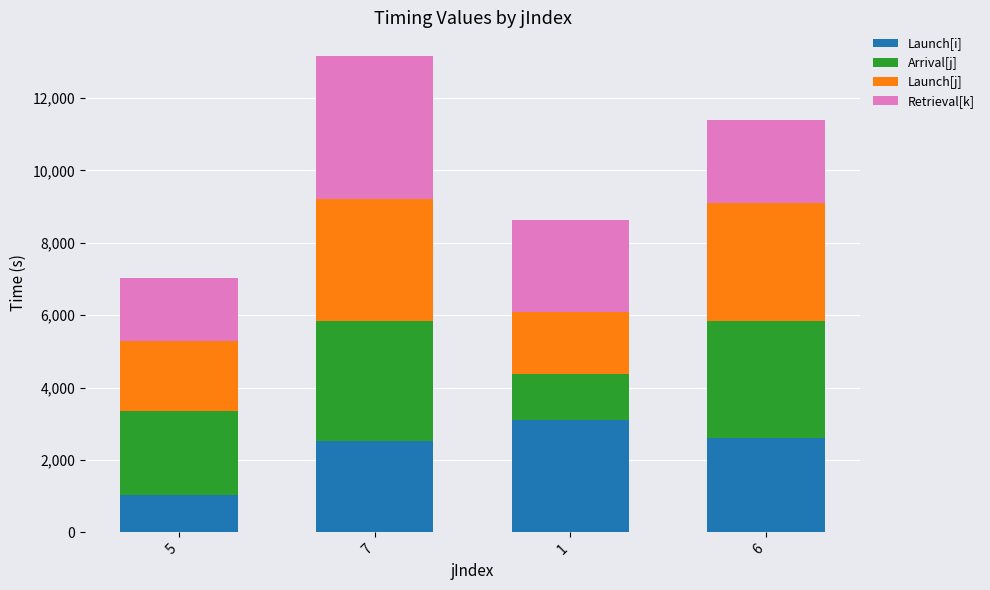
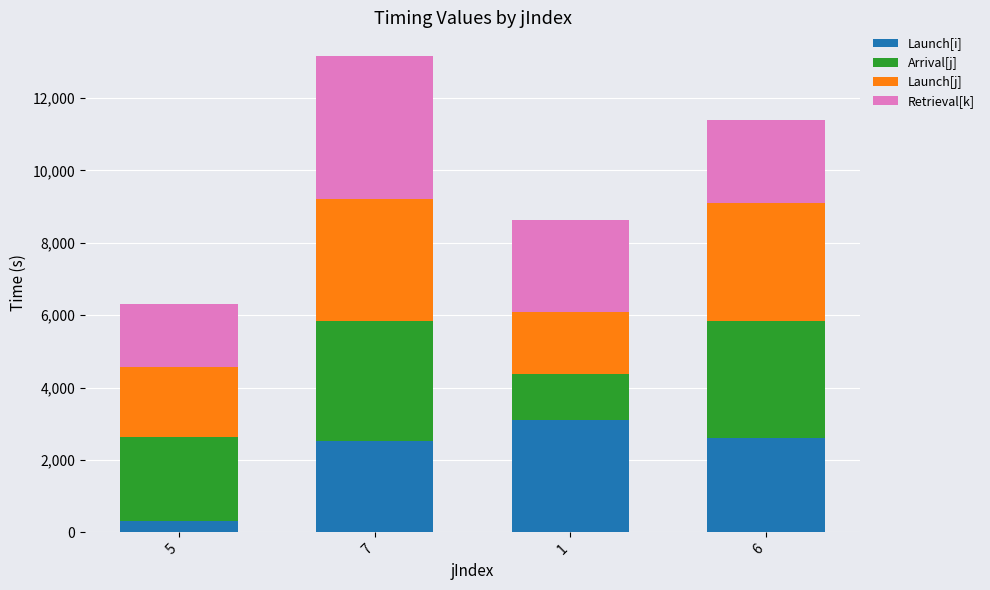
Launch[i], 5: 1,000 -> 300
